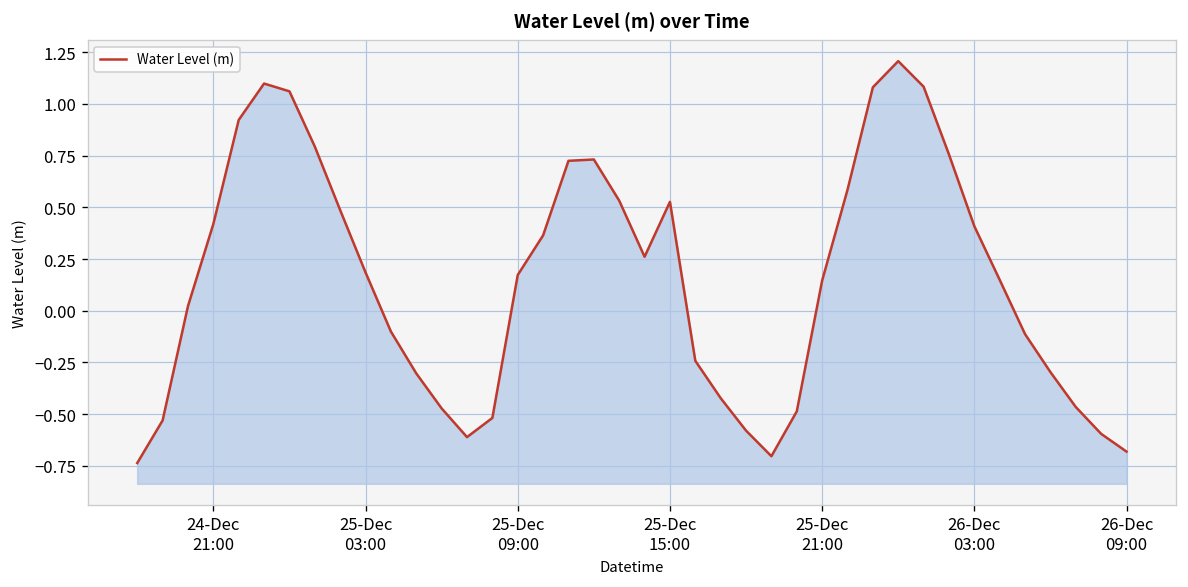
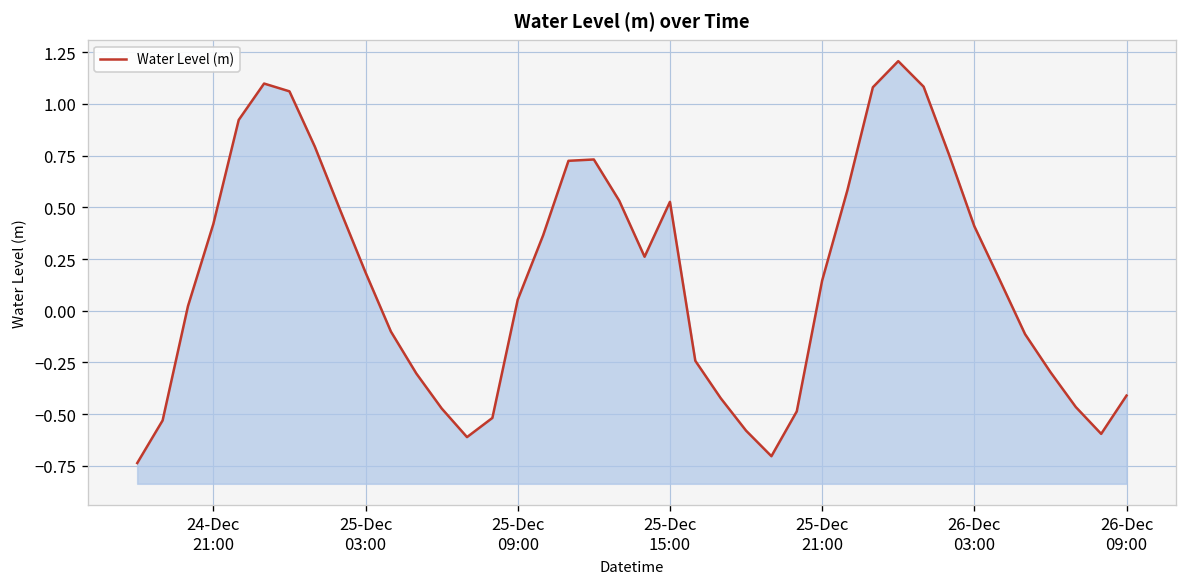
25-Dec 09:00: 0.17 -> 0.05
26-Dec 09:00: -0.68 -> -0.41
